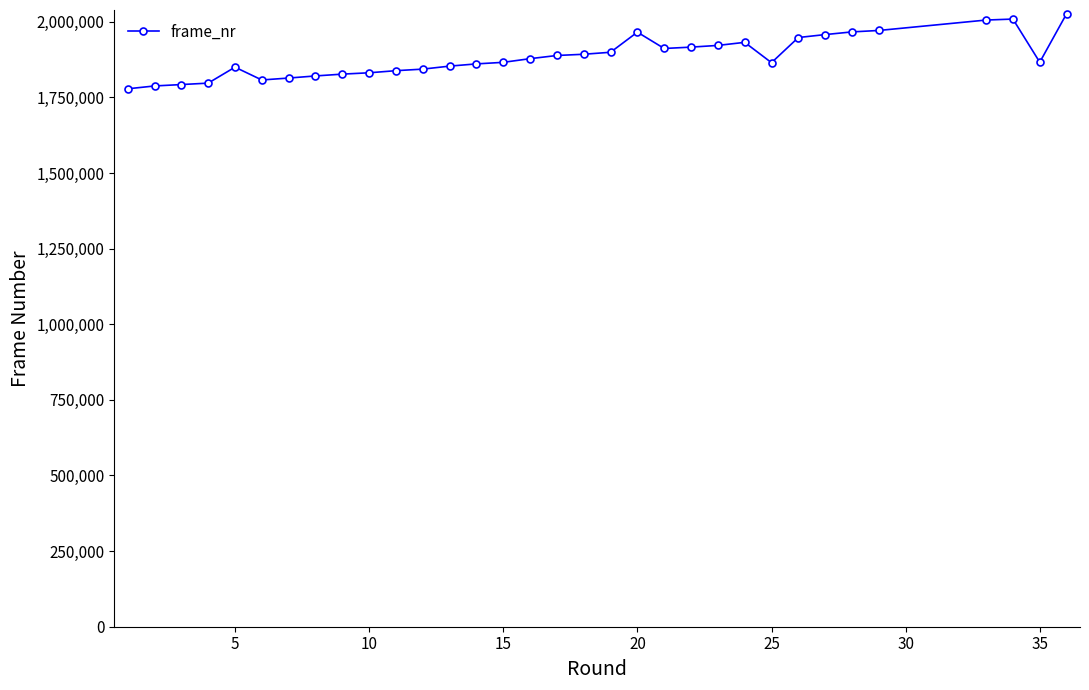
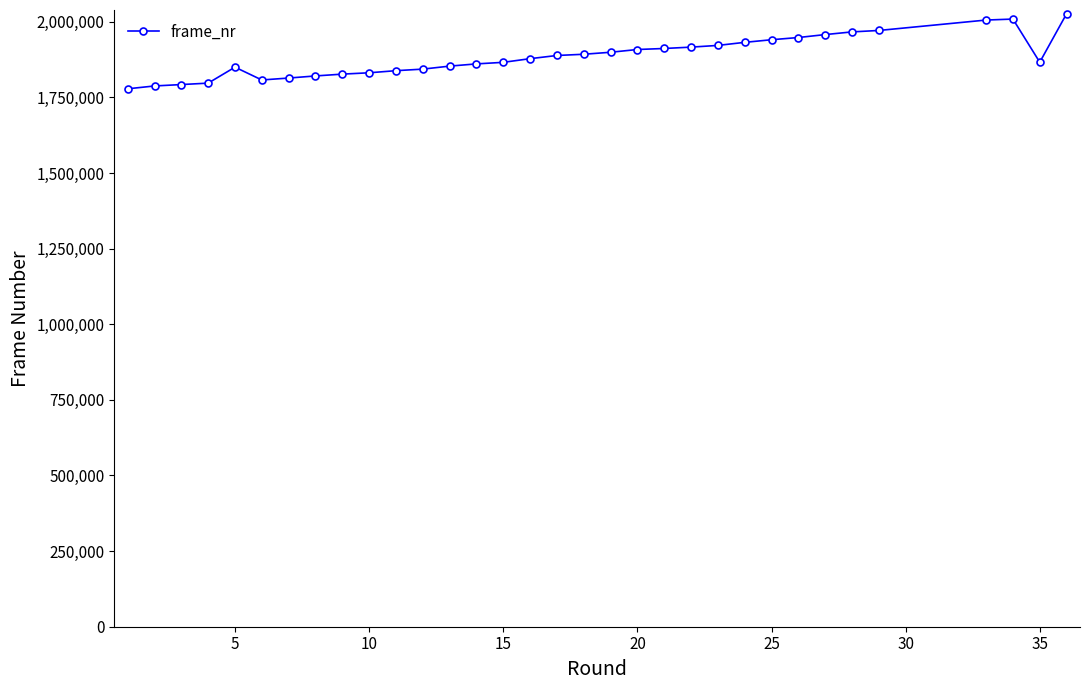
20: 1,970,000 -> 1,910,000
25: 1,860,000 -> 1,940,000
